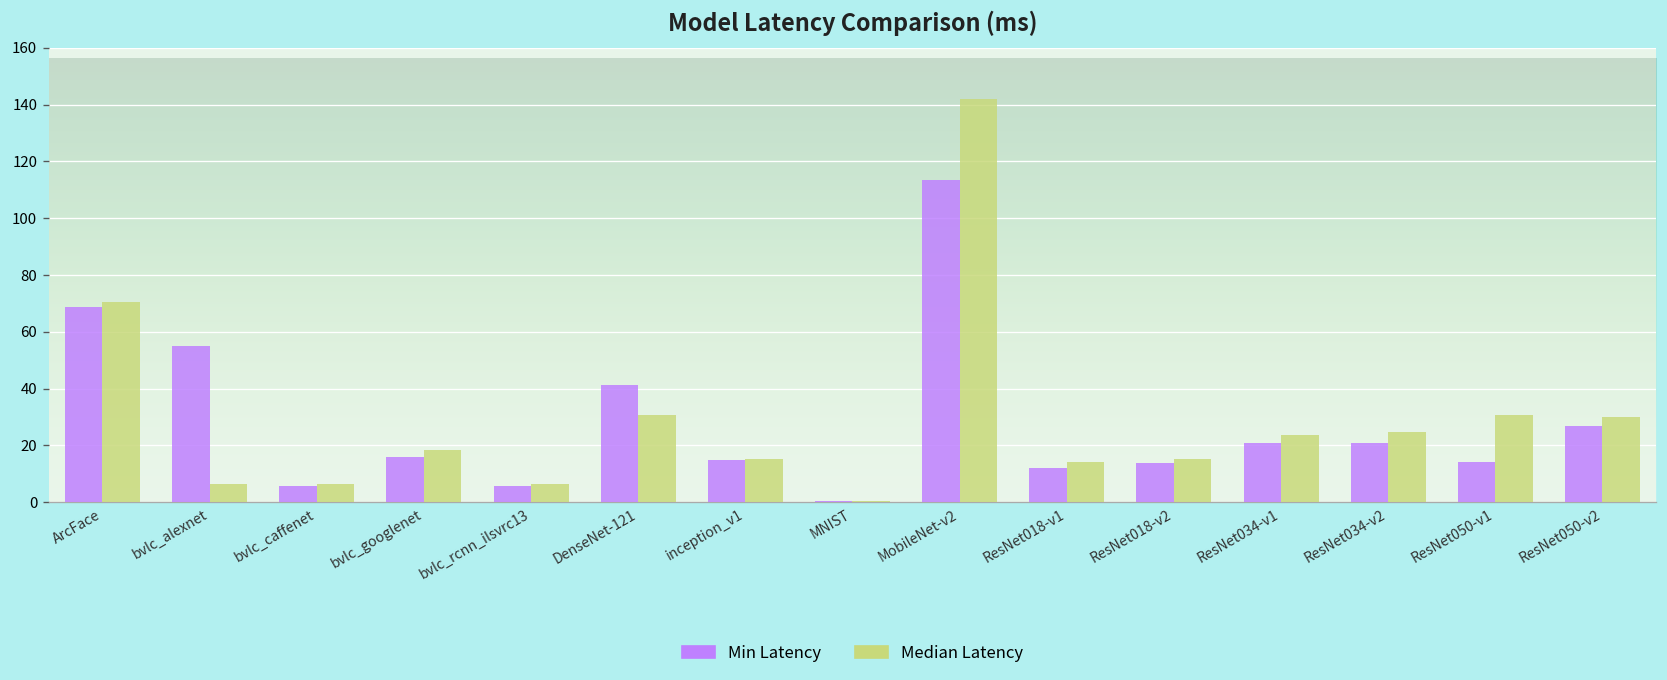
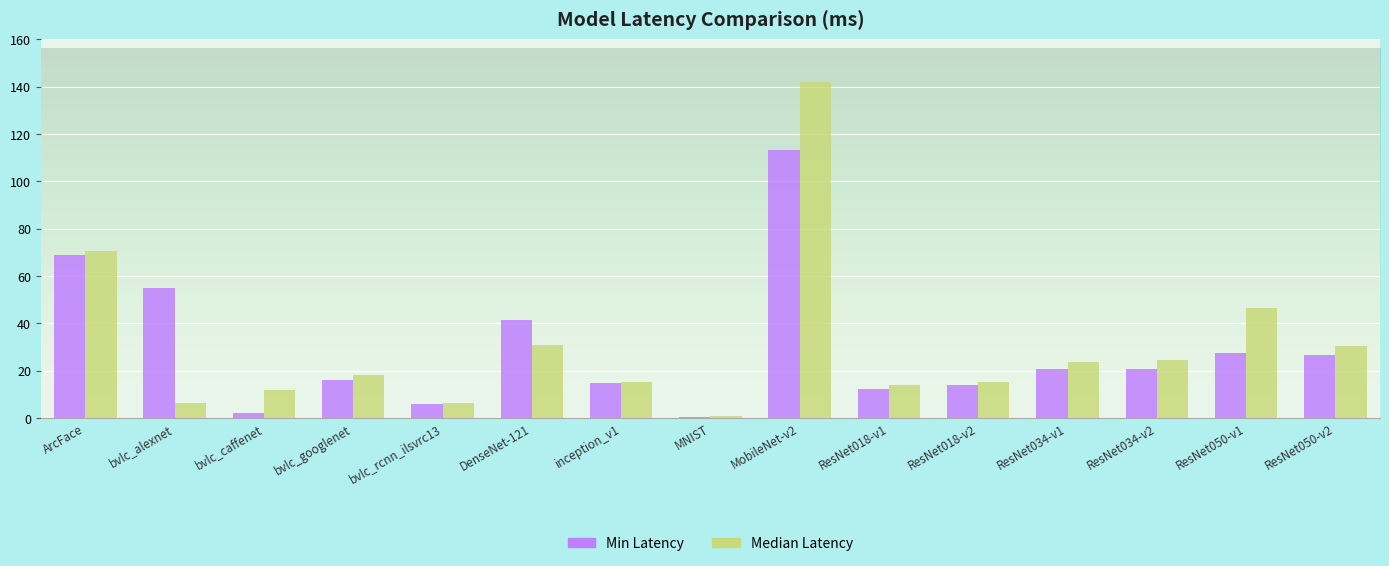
Min Latency, bvlc_caffenet: 6 -> 2
Median Latency, bvlc_caffenet: 6 -> 12
Min Latency, ResNet050-v1: 14 -> 27
Median Latency, ResNet050-v1: 31 -> 46
